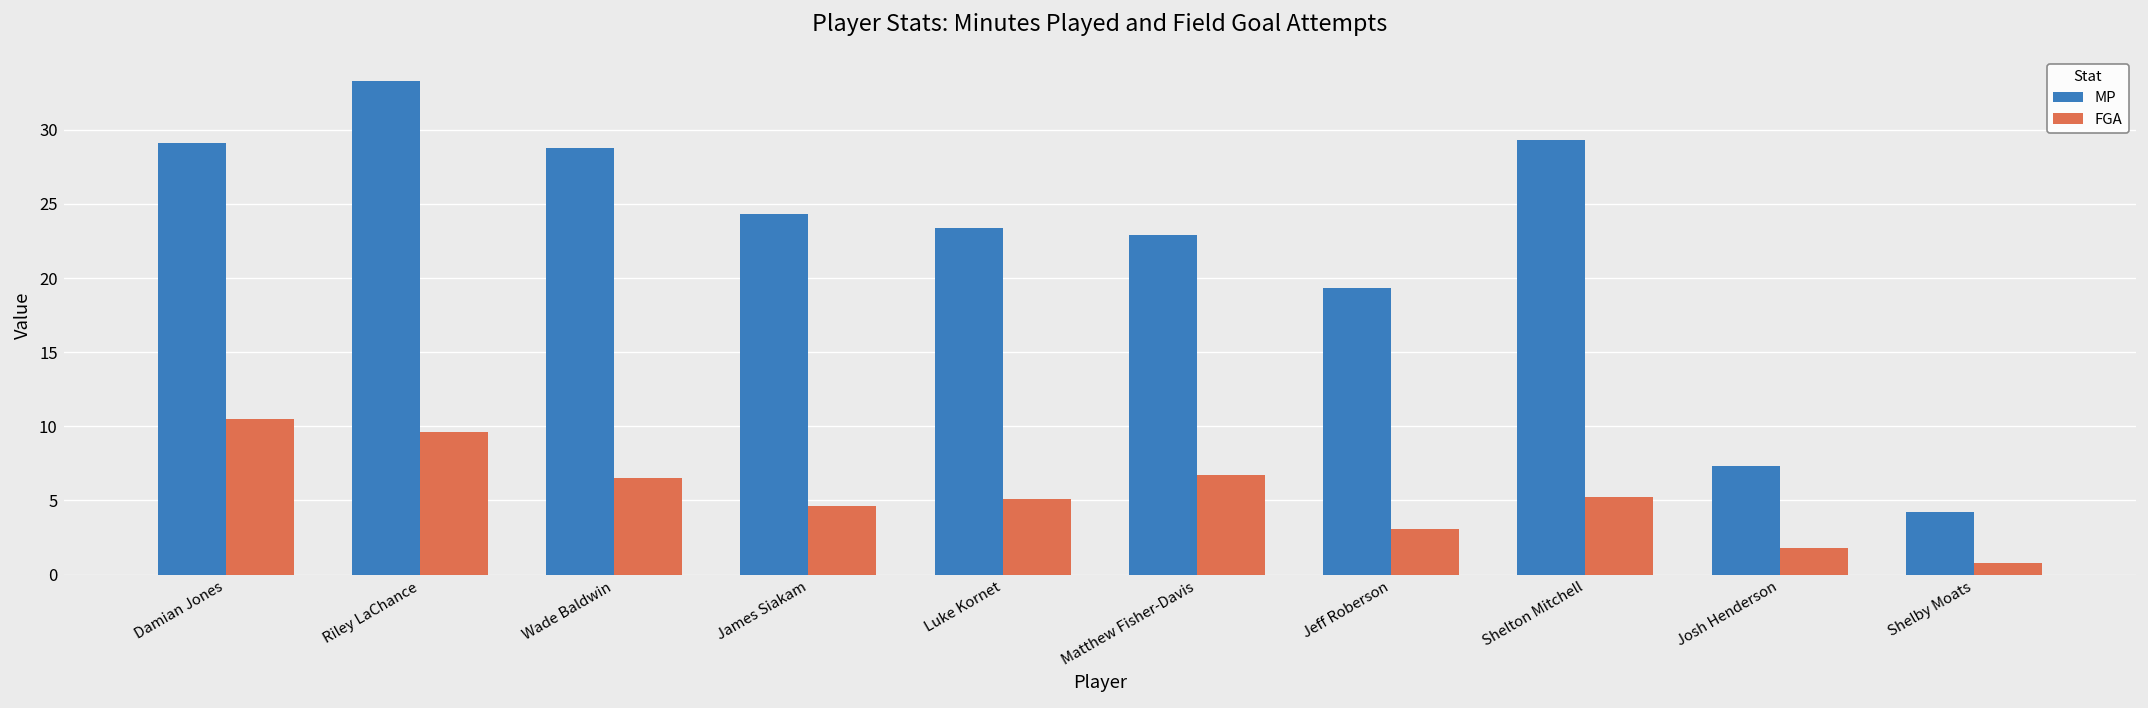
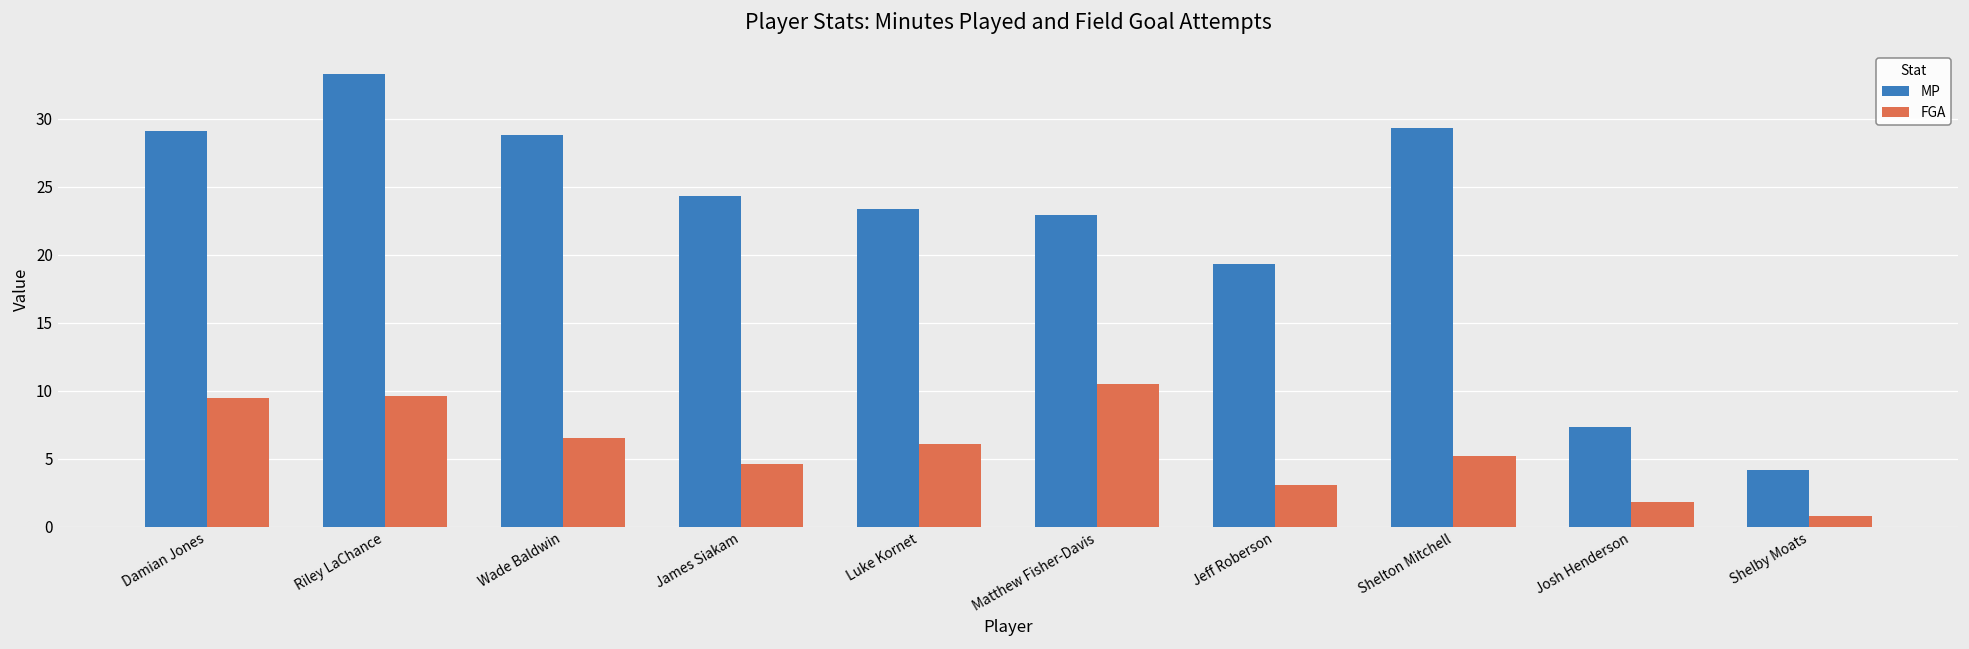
FGA, Damian Jones: 10.5 -> 9.5
FGA, Luke Kornet: 5.1 -> 6.1
FGA, Matthew Fisher-Davis: 6.7 -> 10.5
